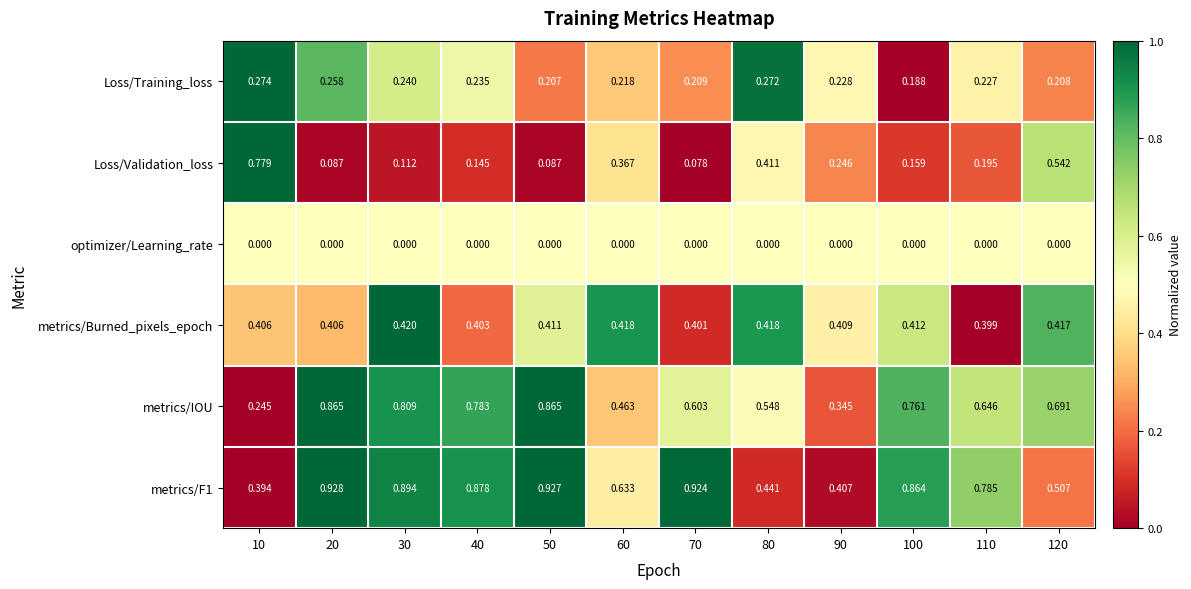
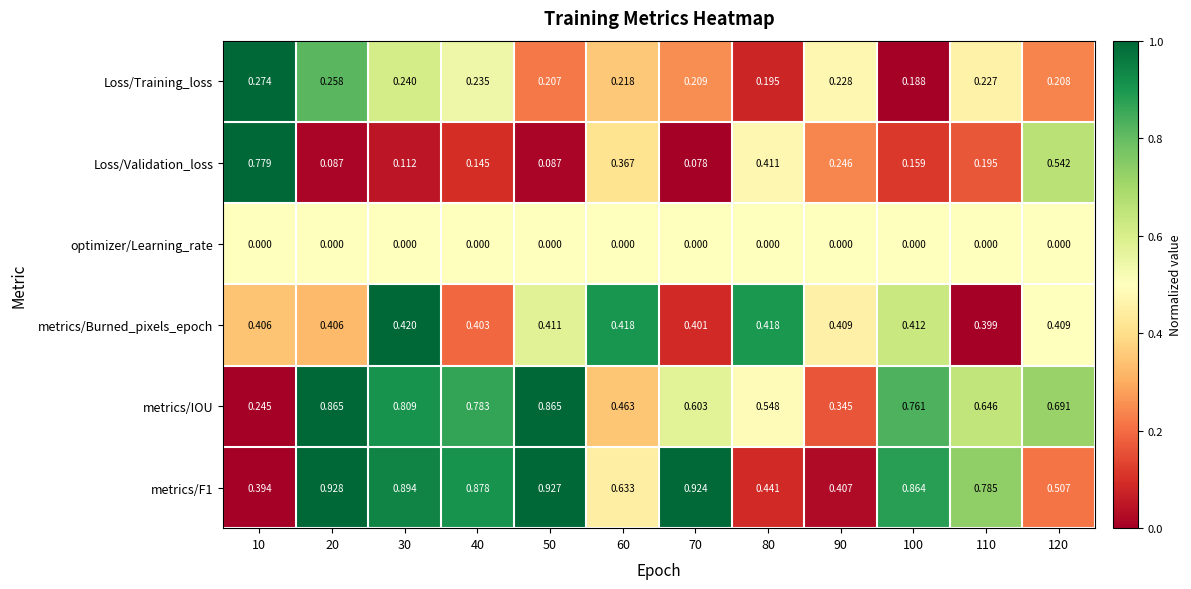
Loss/Training_loss, 80: 0.272 -> 0.195
metrics/Burned_pixels_epoch, 120: 0.417 -> 0.409
